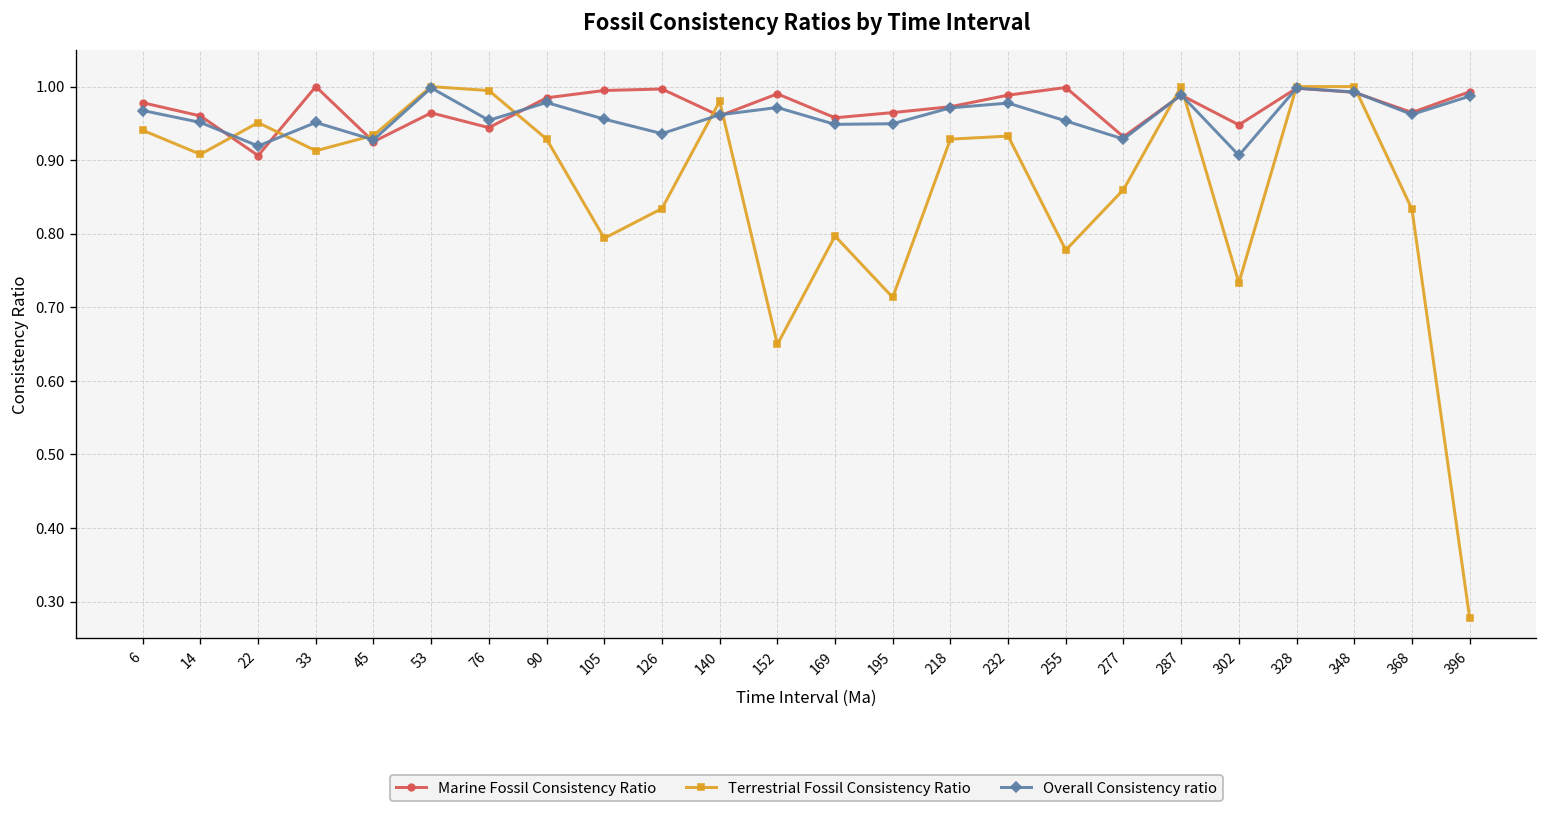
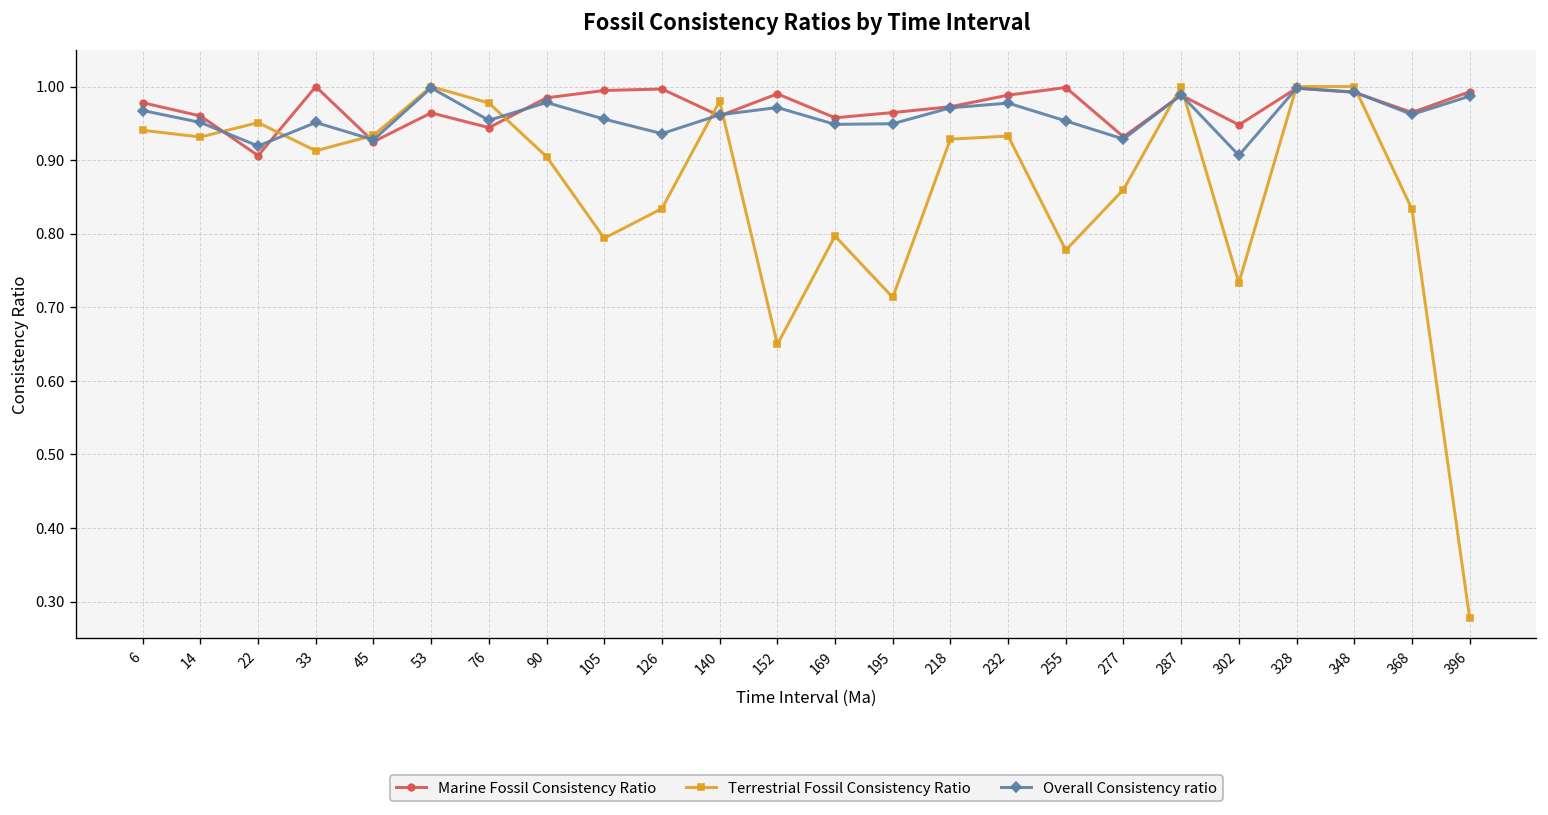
Terrestrial Fossil Consistency Ratio, 14: 0.91 -> 0.93
Terrestrial Fossil Consistency Ratio, 76: 0.99 -> 0.98
Terrestrial Fossil Consistency Ratio, 90: 0.93 -> 0.90
